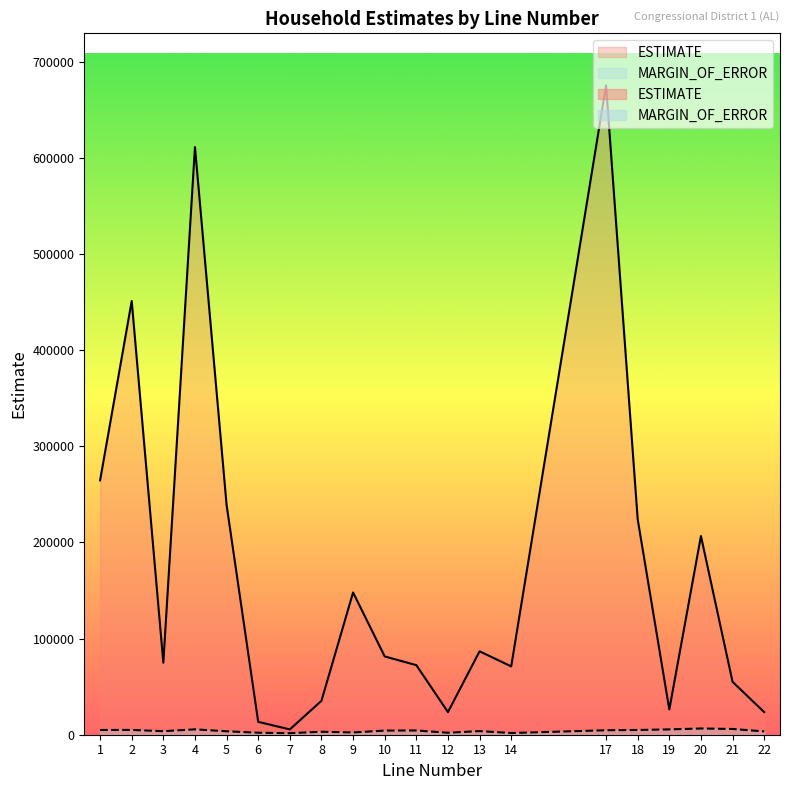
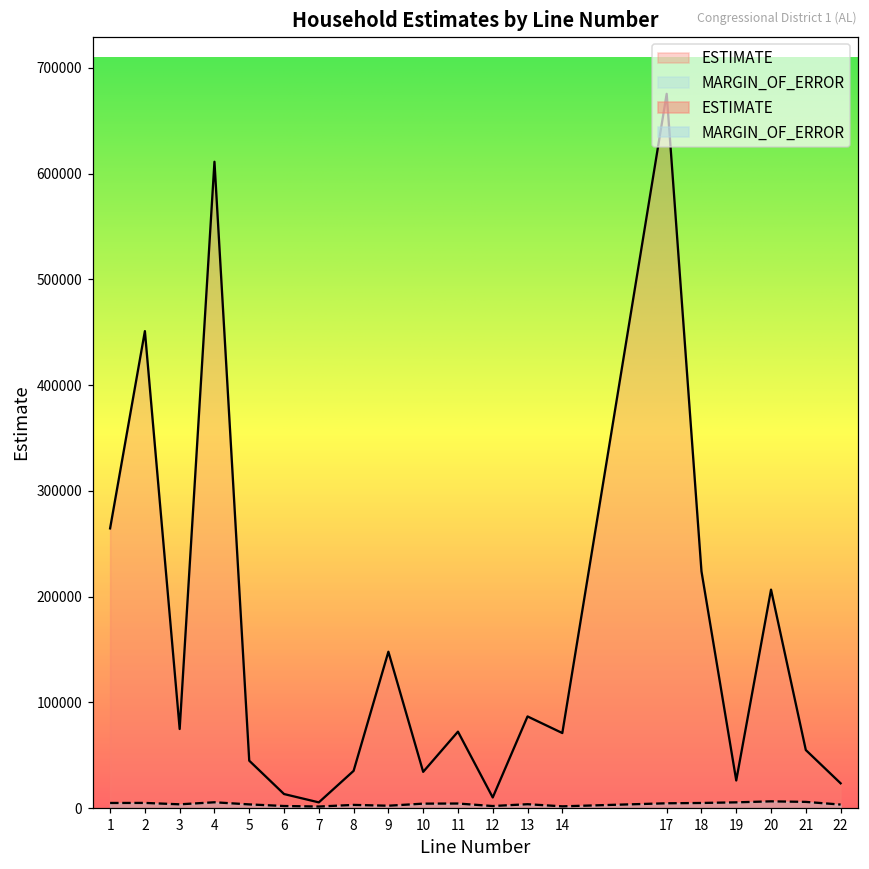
ESTIMATE, 5: 240000 -> 40000
ESTIMATE, 10: 80000 -> 30000
ESTIMATE, 12: 20000 -> 10000
